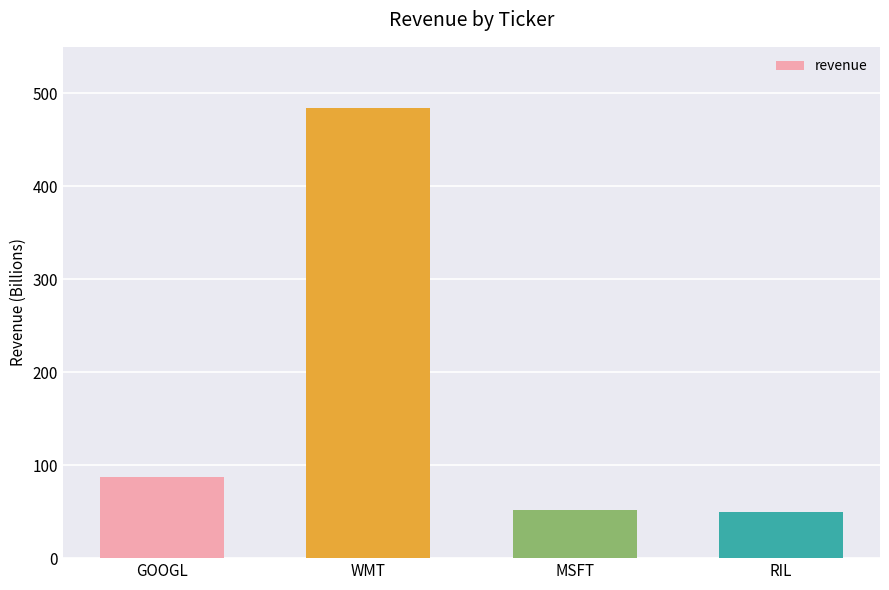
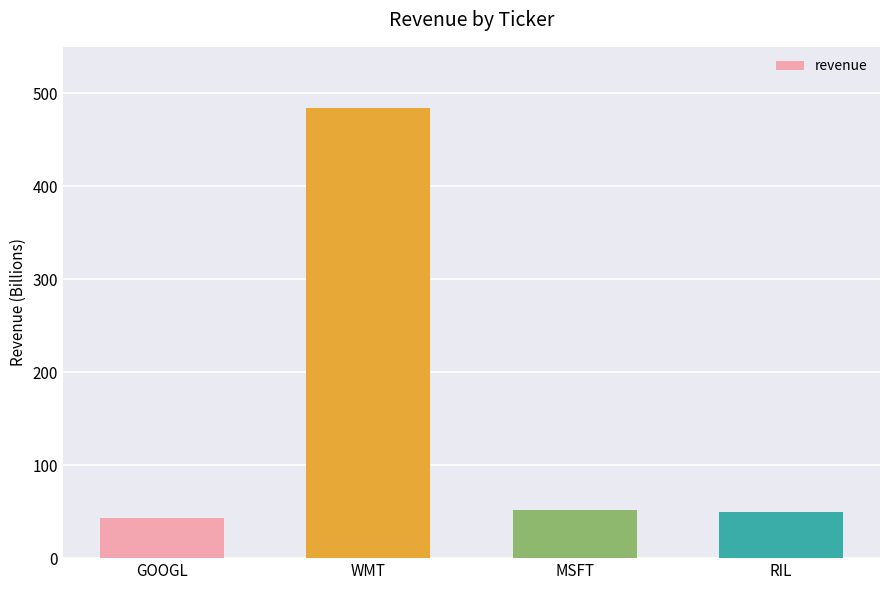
GOOGL: 90 -> 40
